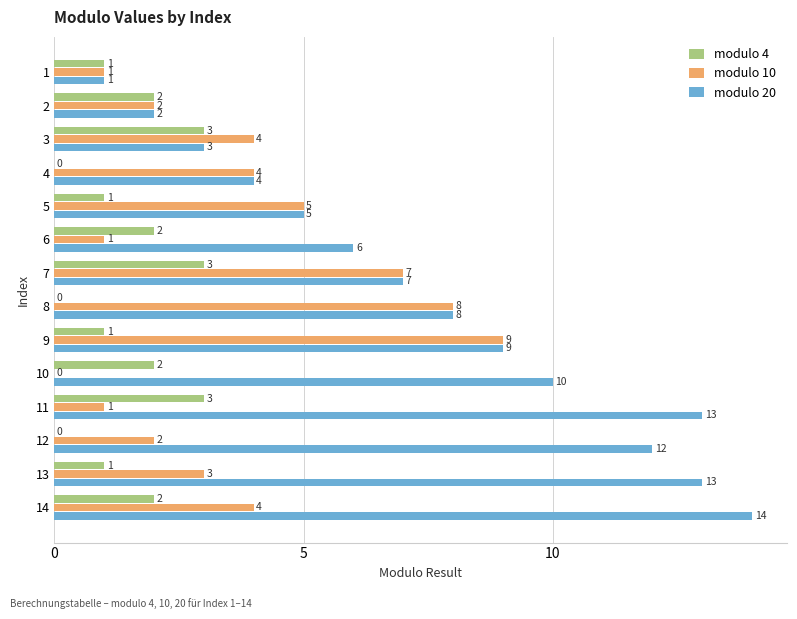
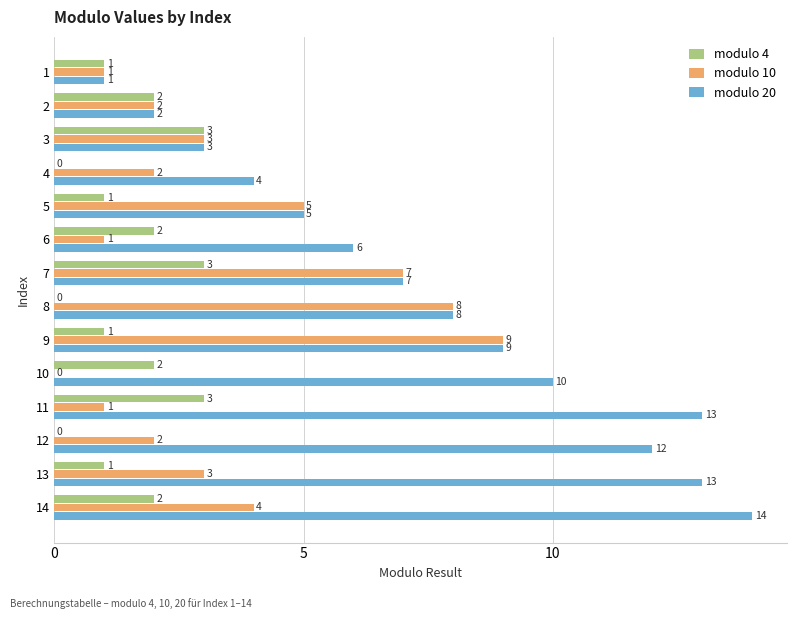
modulo 10, 3: 4 -> 3
modulo 10, 4: 4 -> 2
